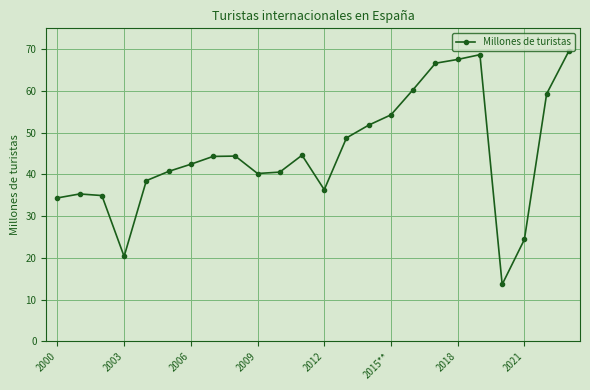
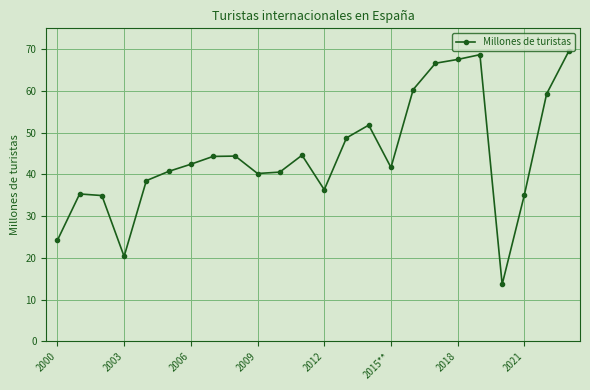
2000: 34 -> 24
2015**: 54 -> 42
2021: 24 -> 35
